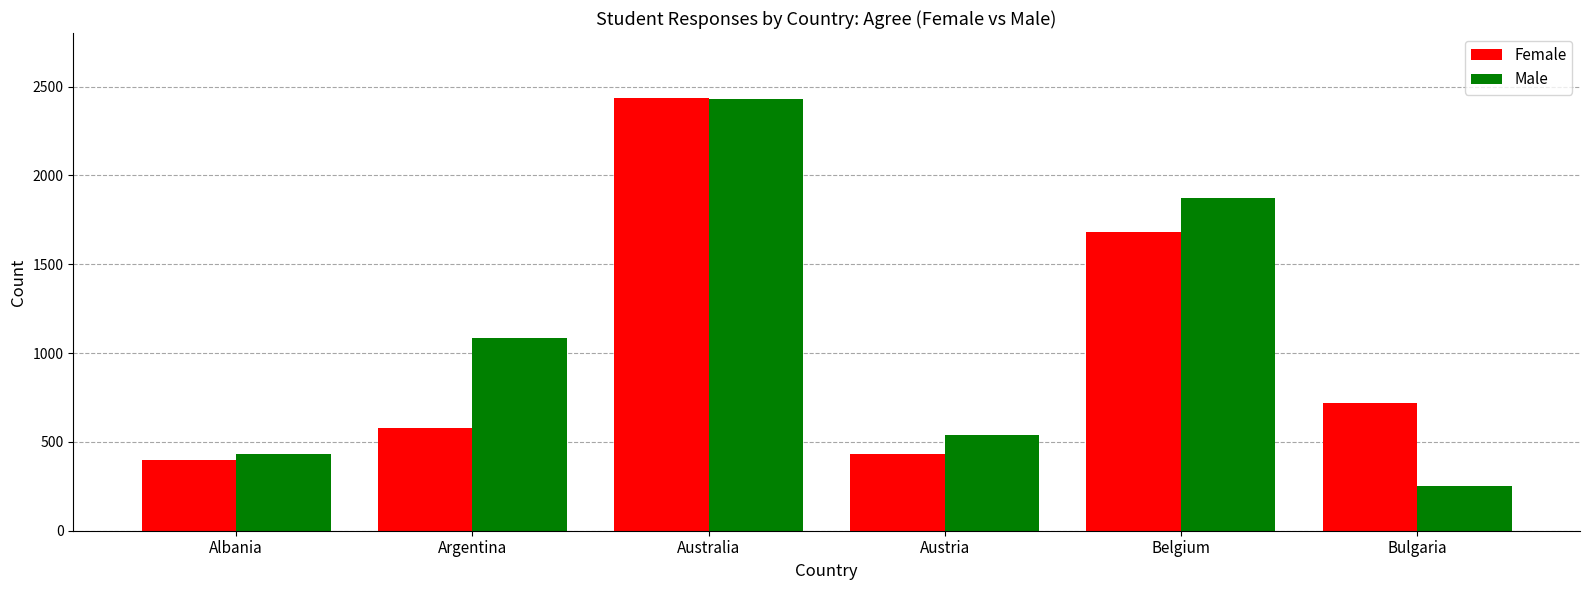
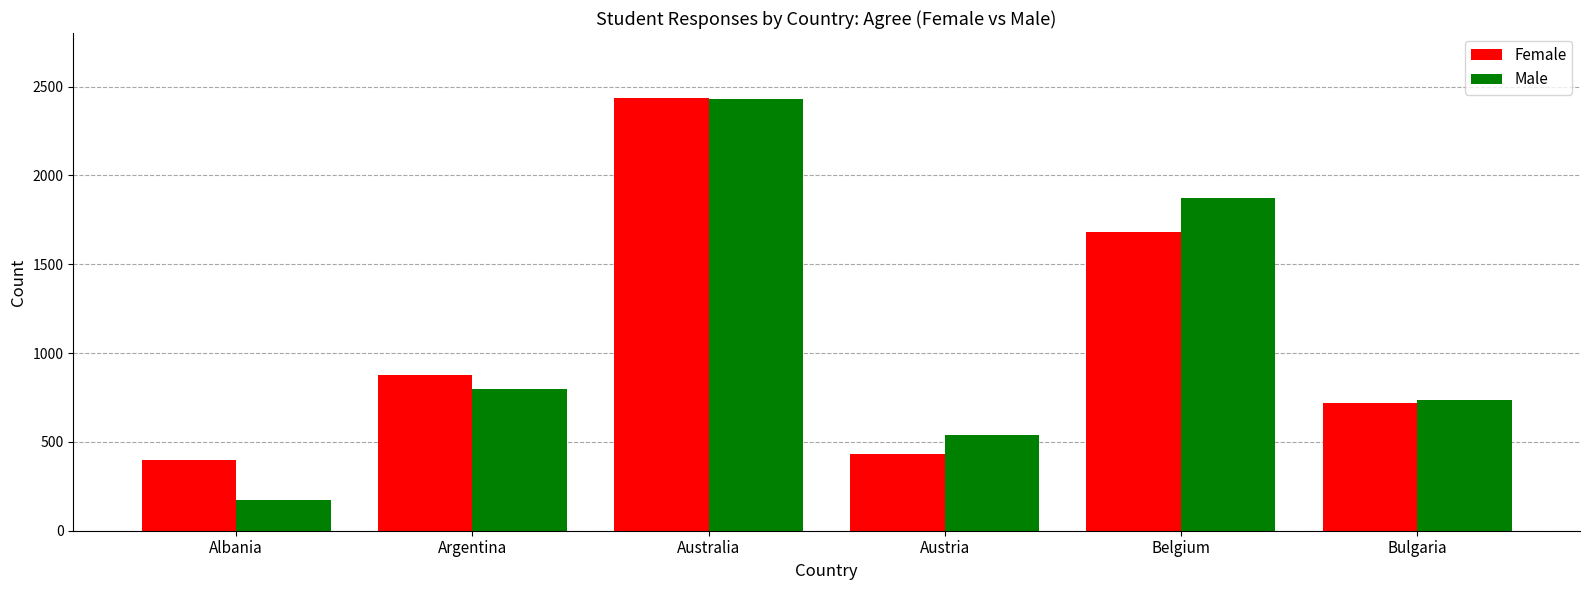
Male, Albania: 430 -> 170
Female, Argentina: 580 -> 880
Male, Argentina: 1080 -> 800
Male, Bulgaria: 250 -> 740
